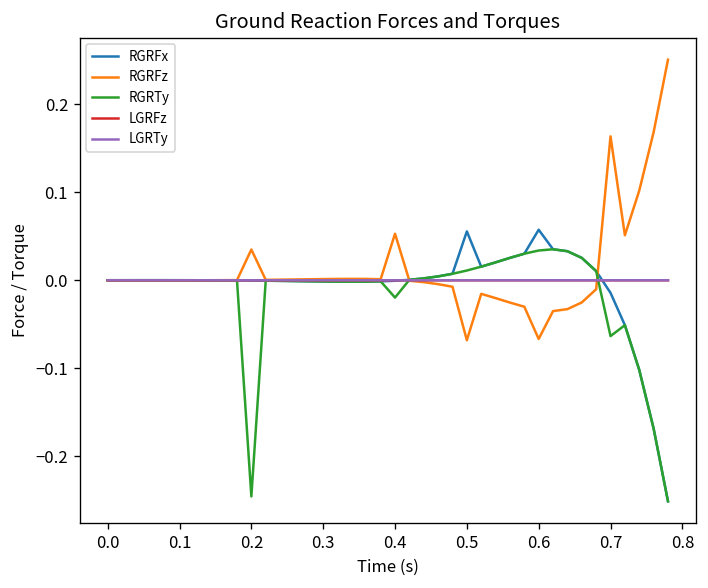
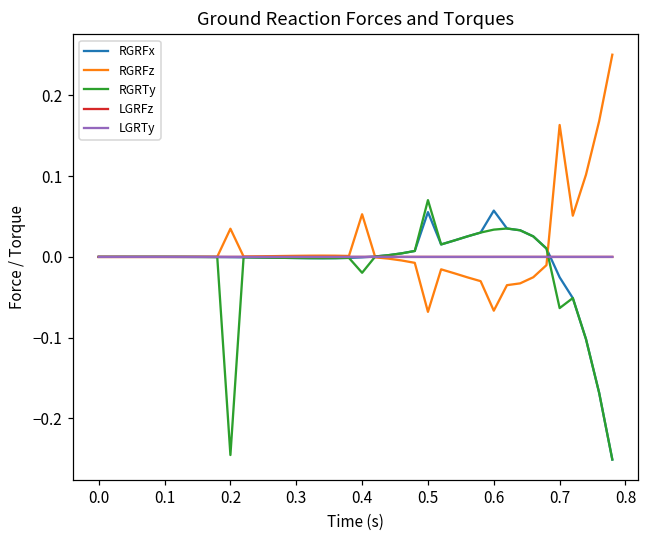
RGRTy, 0.5: 0.01 -> 0.07
RGRFx, 0.7: -0.01 -> -0.03
